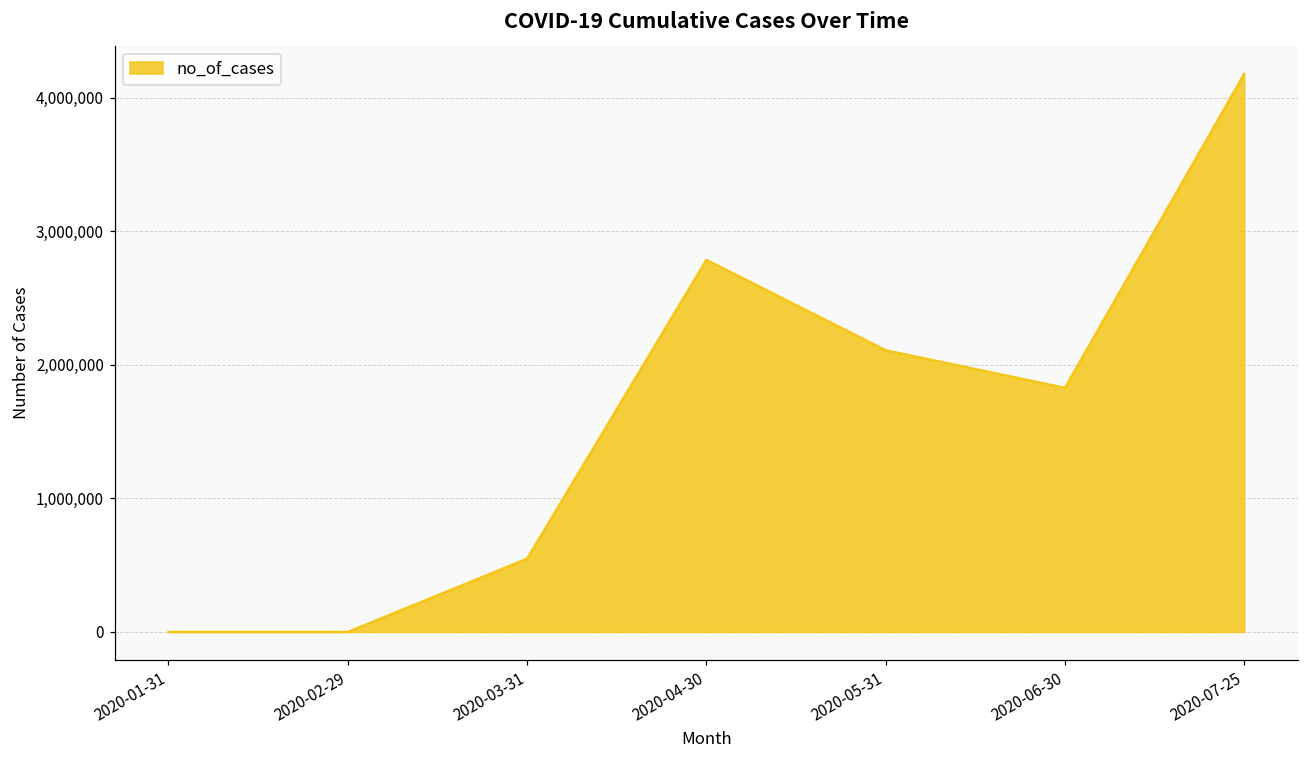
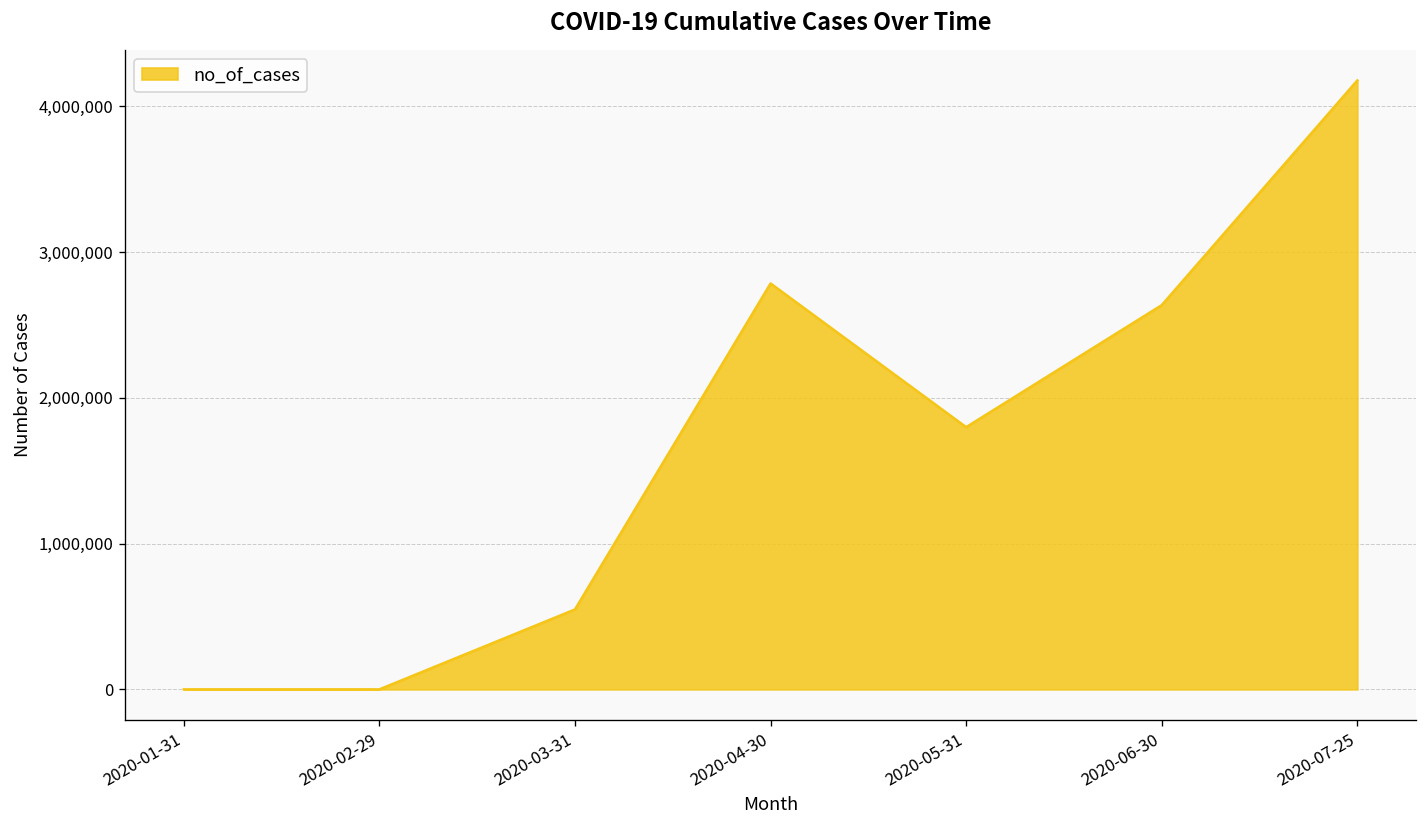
2020-05-31: 2,110,000 -> 1,800,000
2020-06-30: 1,830,000 -> 2,640,000
